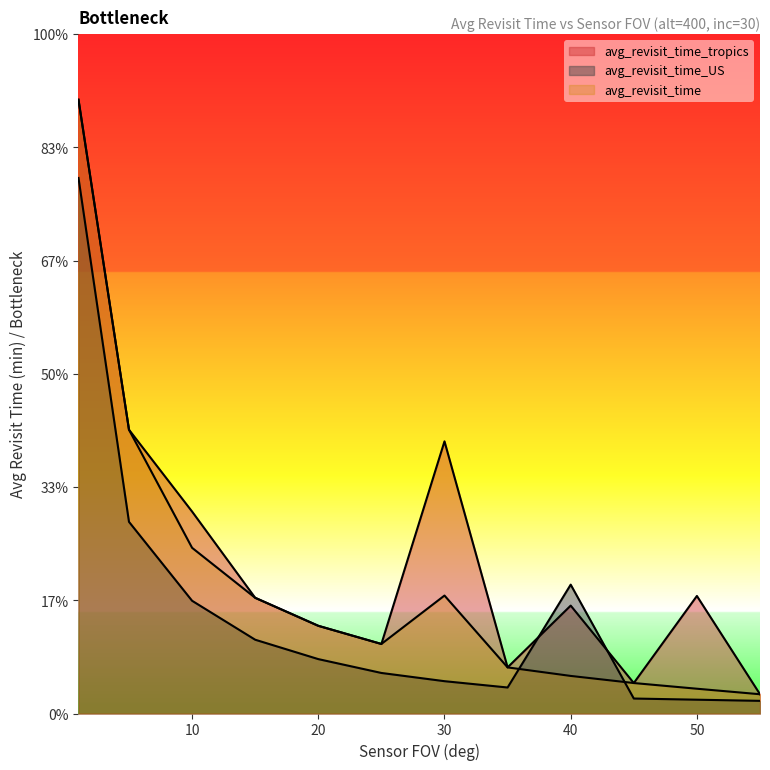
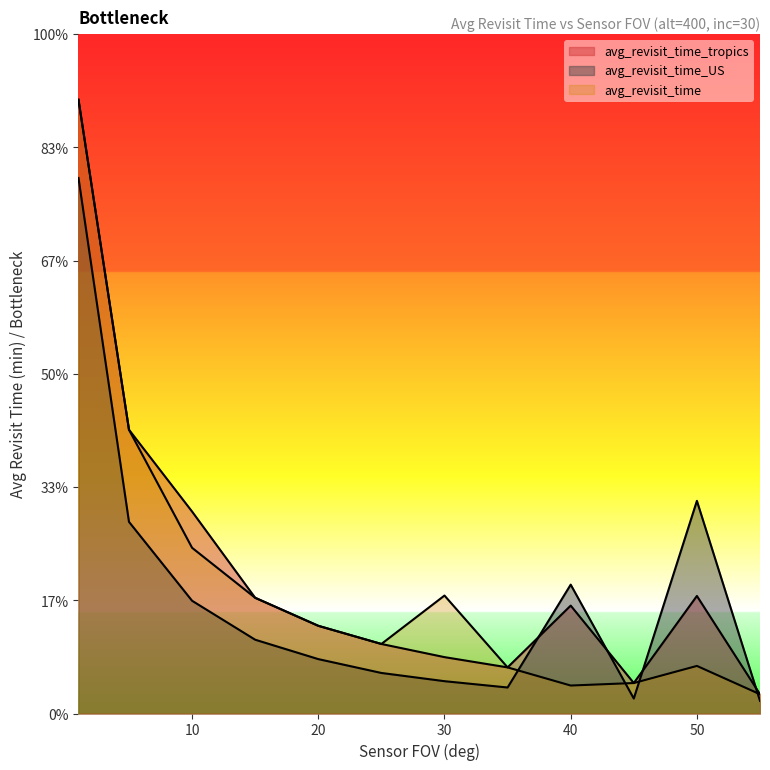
avg_revisit_time_tropics, 30: 40% -> 8%
avg_revisit_time, 40: 6% -> 4%
avg_revisit_time_US, 50: 2% -> 31%
avg_revisit_time, 50: 4% -> 7%
